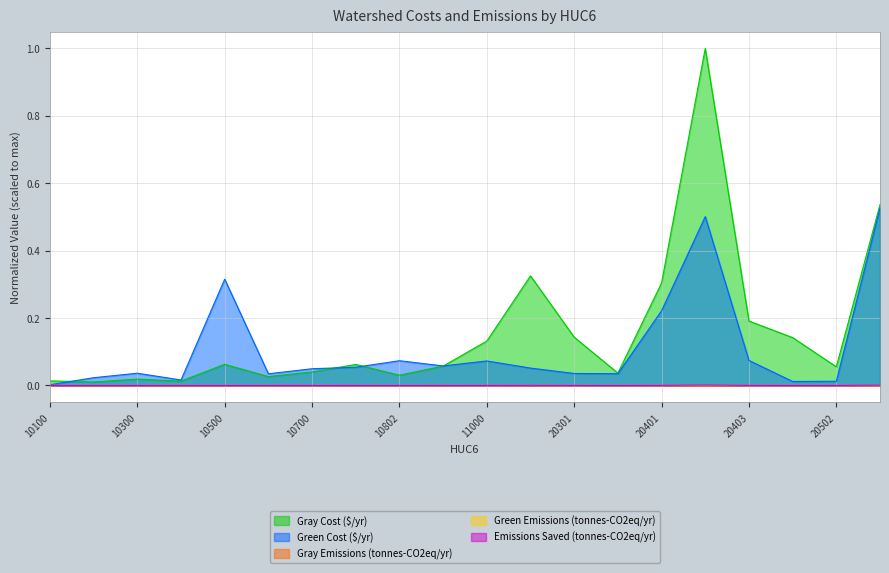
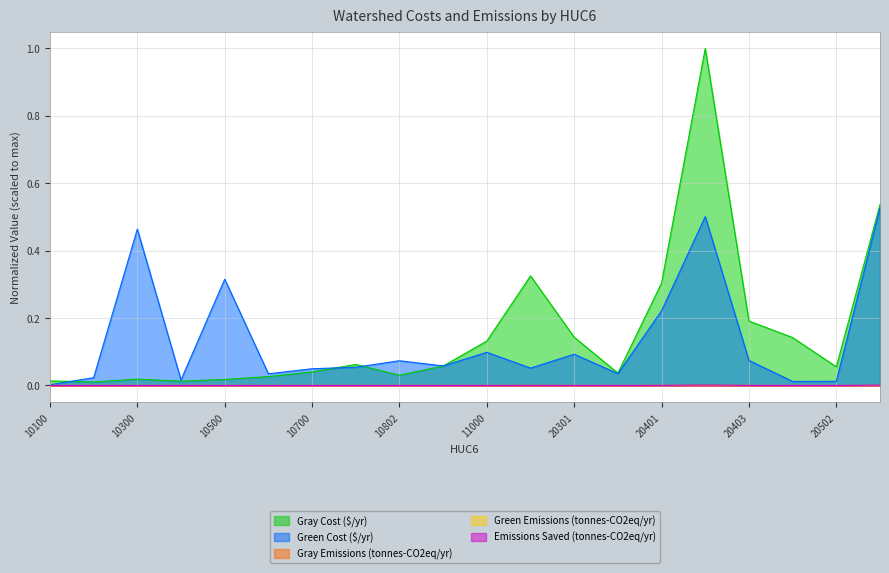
Green Cost ($/yr), 10300: 0.04 -> 0.46
Gray Cost ($/yr), 10500: 0.06 -> 0.02
Green Cost ($/yr), 11000: 0.07 -> 0.10
Green Cost ($/yr), 20301: 0.04 -> 0.09
